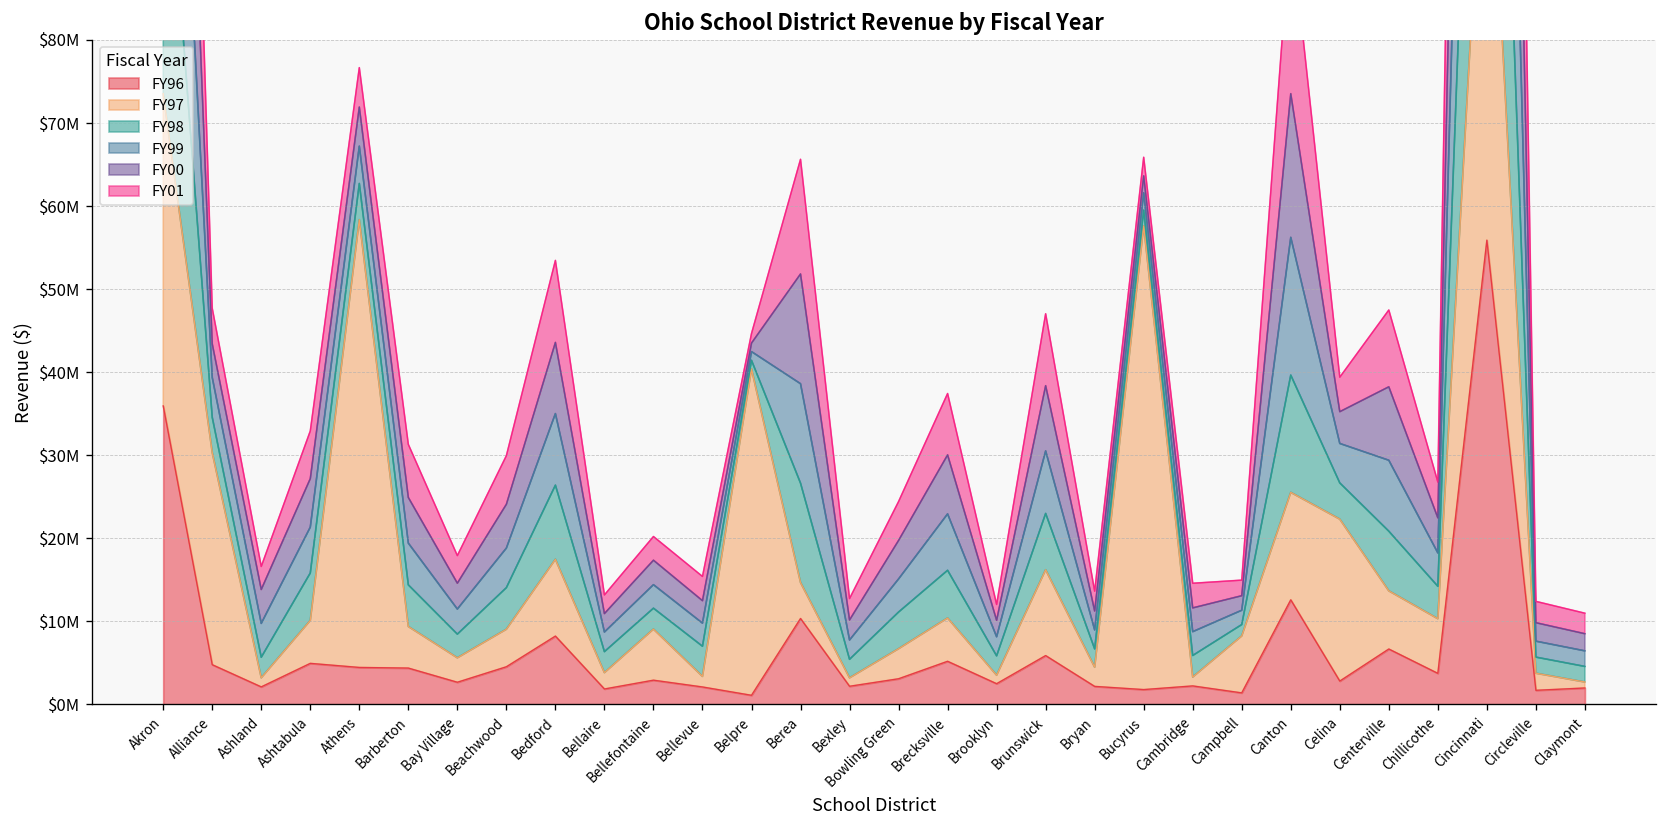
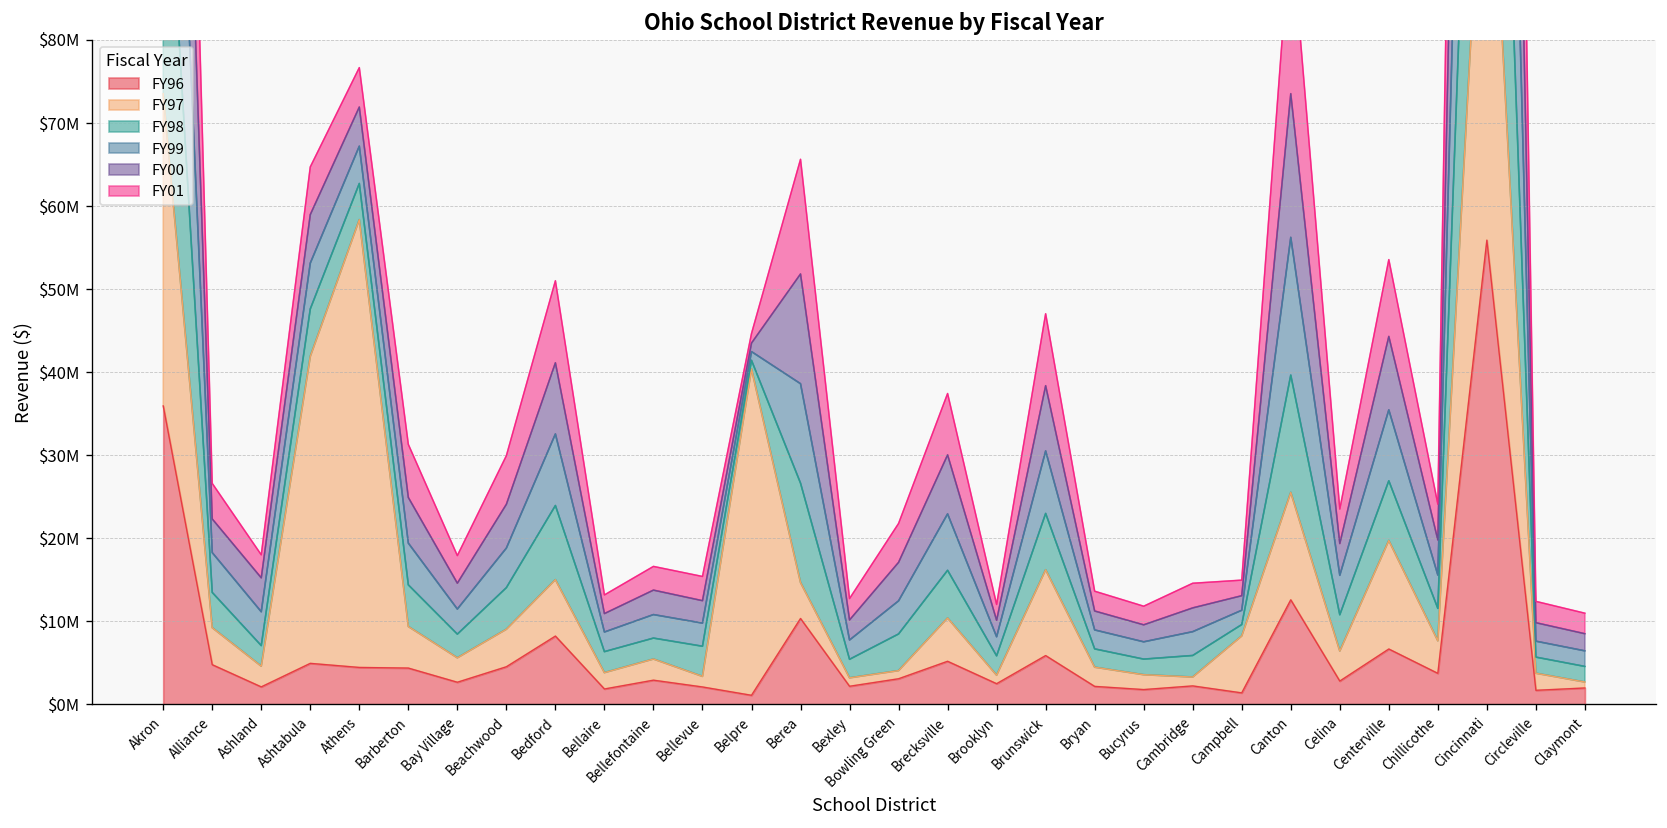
FY97, Alliance: $26000000 -> $4000000
FY97, Ashland: $1000000 -> $2000000
FY97, Ashtabula: $5000000 -> $37000000
FY97, Bedford: $9000000 -> $7000000
FY97, Bellefontaine: $6000000 -> $3000000
FY97, Bowling Green: $4000000 -> $1000000
FY97, Bucyrus: $56000000 -> $2000000
FY97, Celina: $20000000 -> $4000000
FY97, Centerville: $7000000 -> $13000000
FY97, Chillicothe: $7000000 -> $4000000
